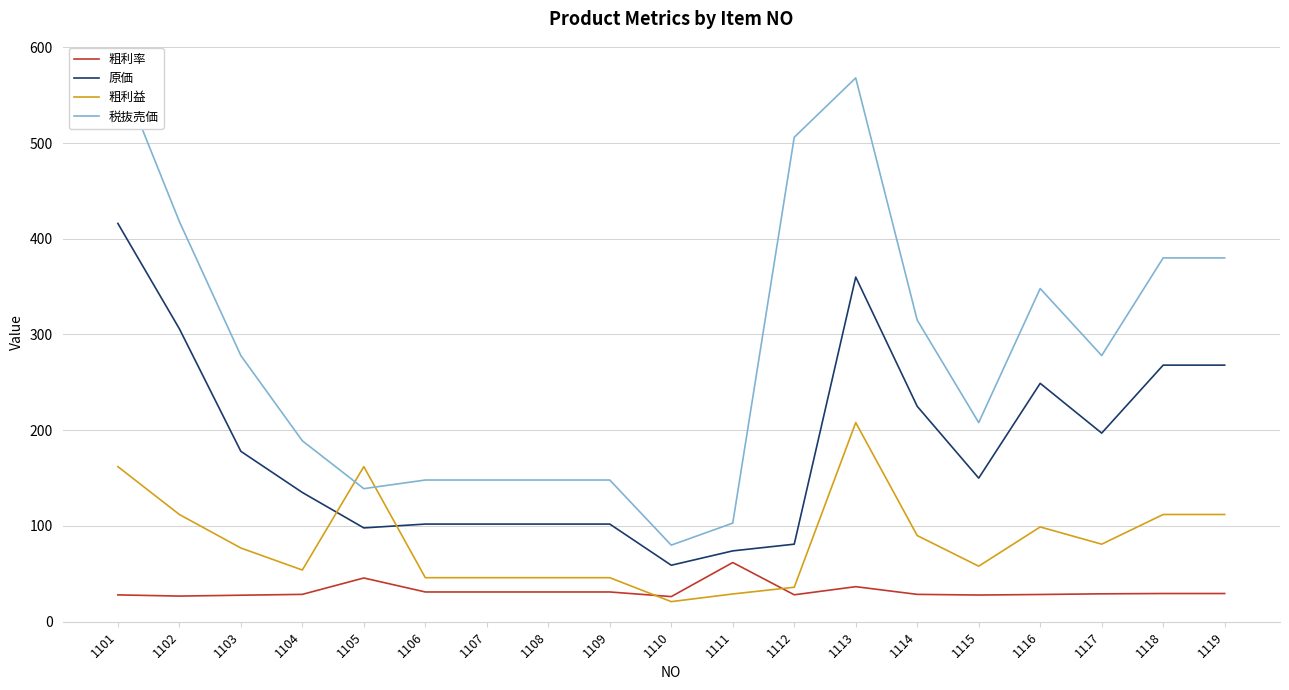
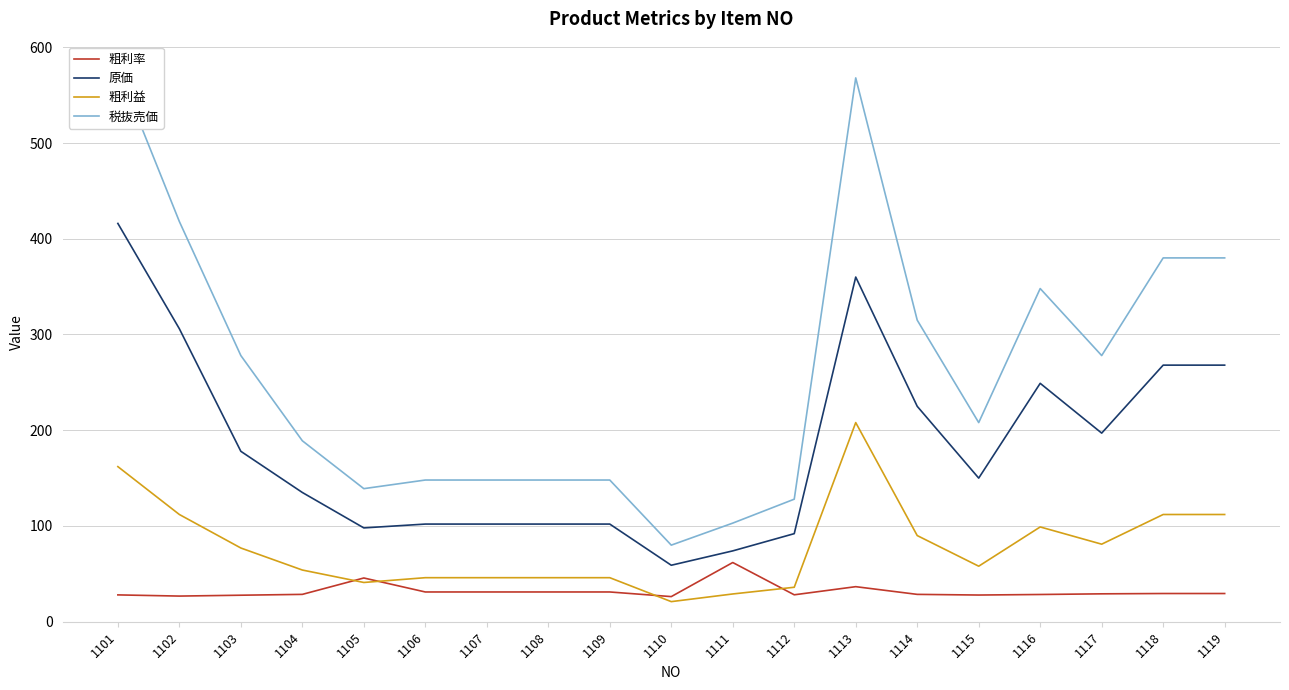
粗利益, 1105: 160 -> 40
原価, 1112: 80 -> 90
税抜売価, 1112: 510 -> 130
